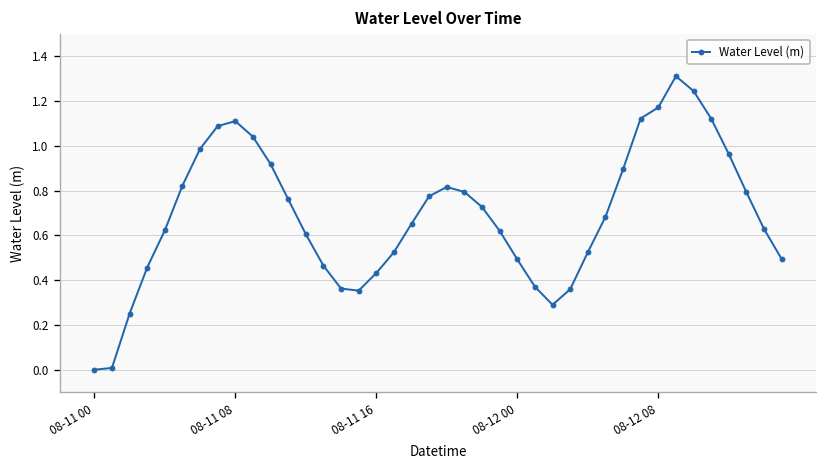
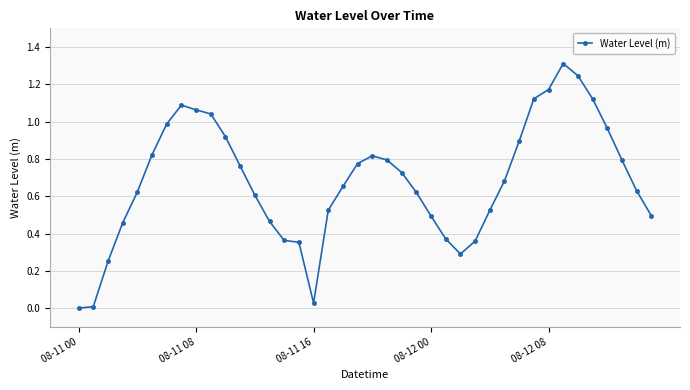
08-11 08: 1.11 -> 1.06
08-11 16: 0.43 -> 0.03
